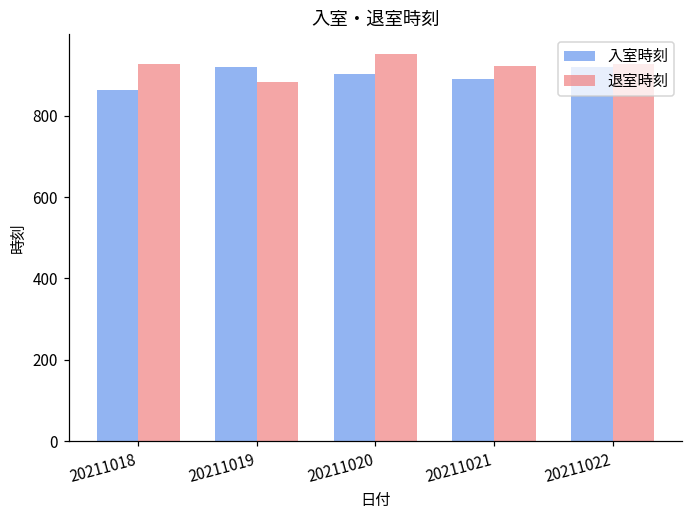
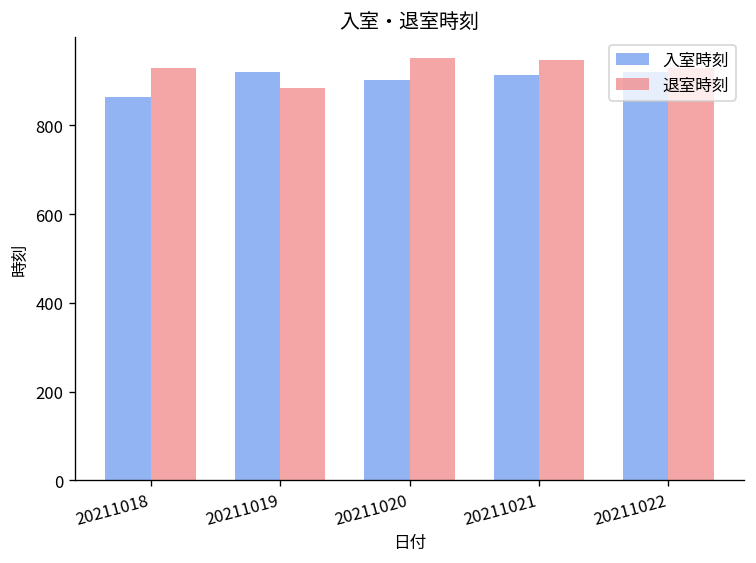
入室時刻, 20211021: 890 -> 910
退室時刻, 20211021: 920 -> 950
